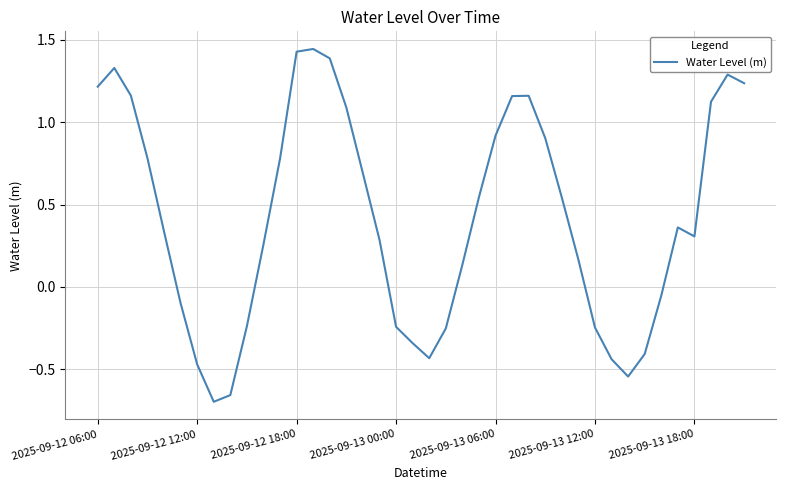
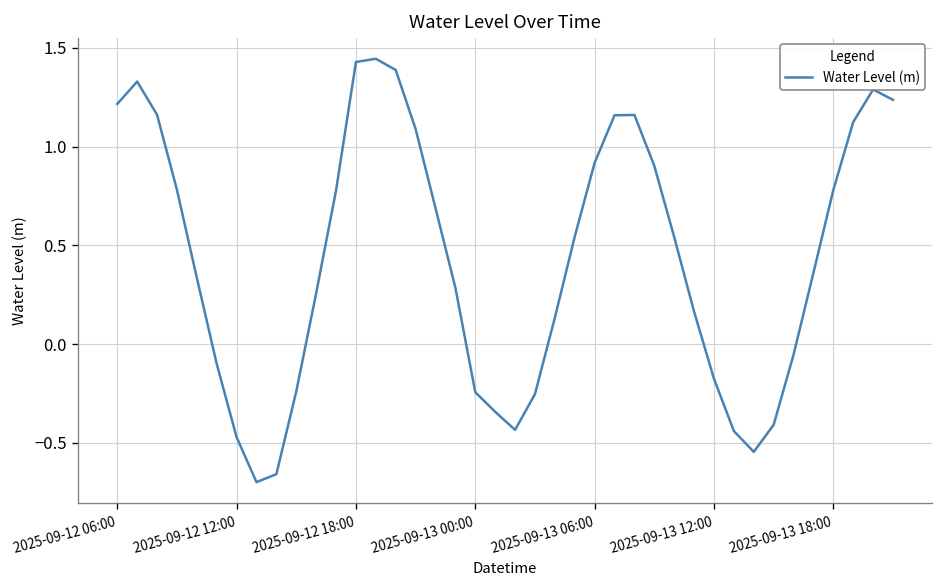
2025-09-13 12:00: -0.25 -> -0.18
2025-09-13 18:00: 0.31 -> 0.78
